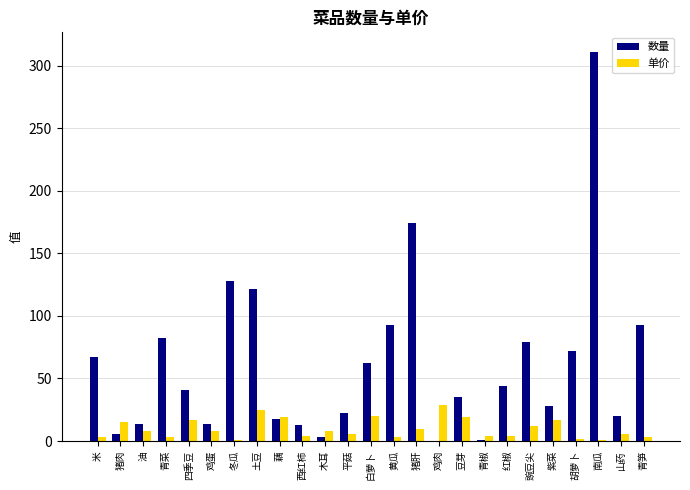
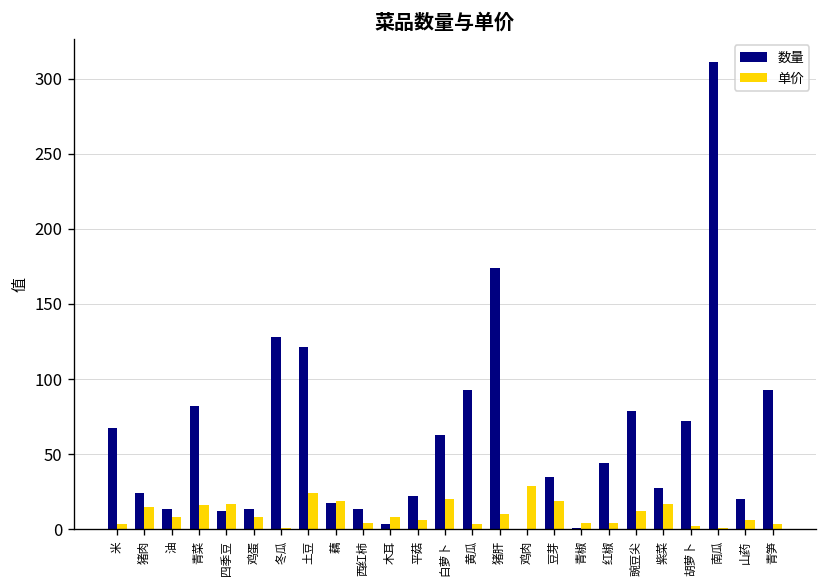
数量, 猪肉: 5 -> 24
单价, 青菜: 3 -> 16
数量, 四季豆: 41 -> 12
